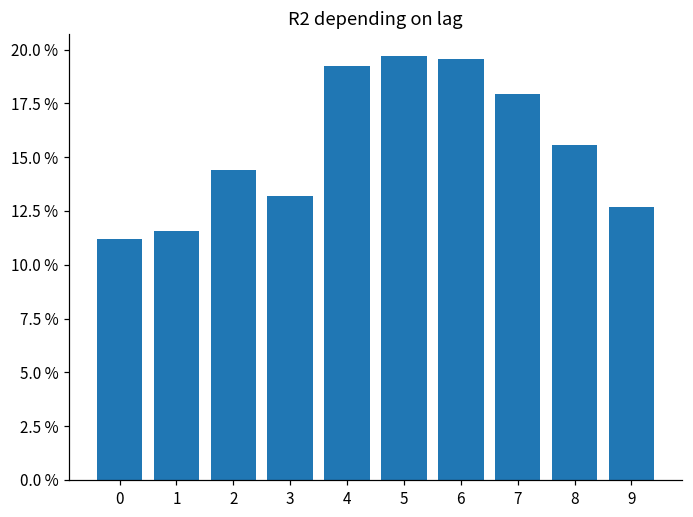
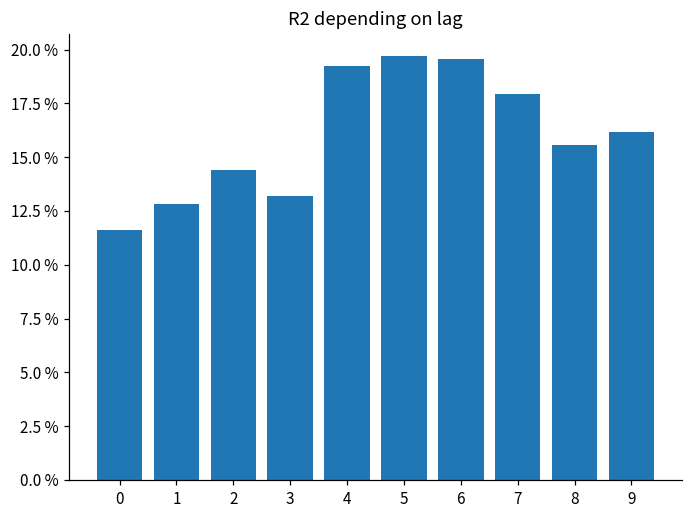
0: 11.2 % -> 11.6 %
1: 11.6 % -> 12.8 %
9: 12.7 % -> 16.2 %
